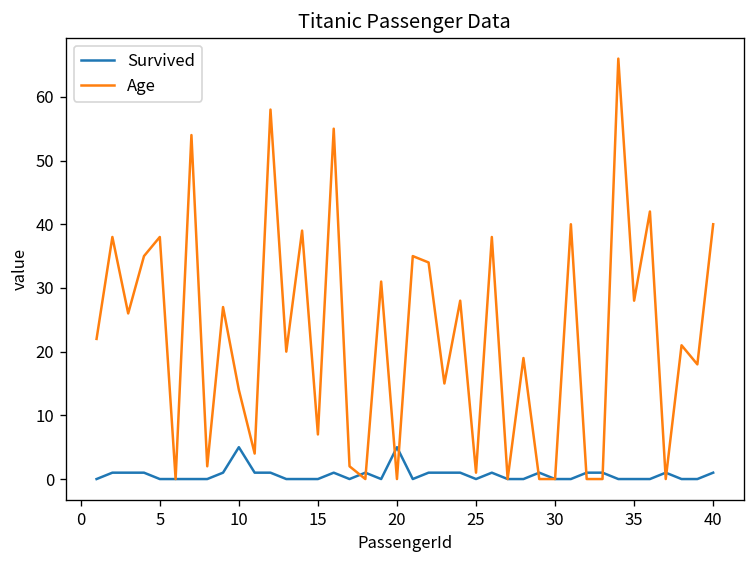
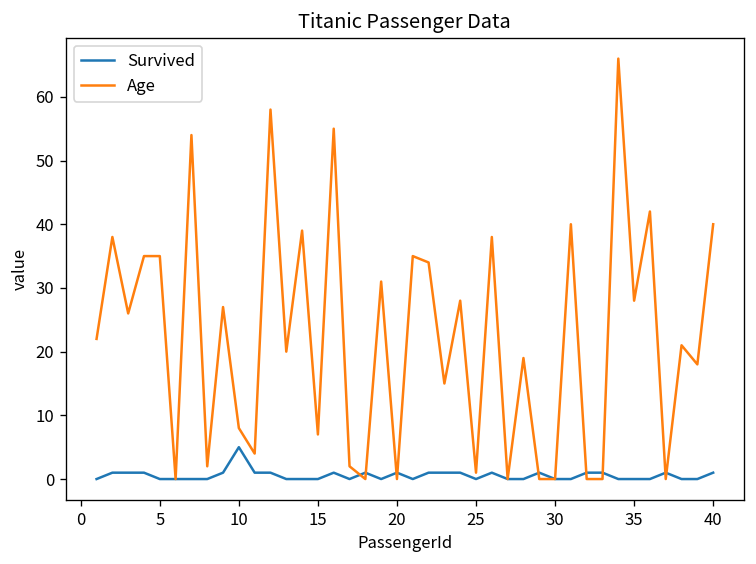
Age, 5: 38 -> 35
Age, 10: 14 -> 8
Survived, 20: 5 -> 1
